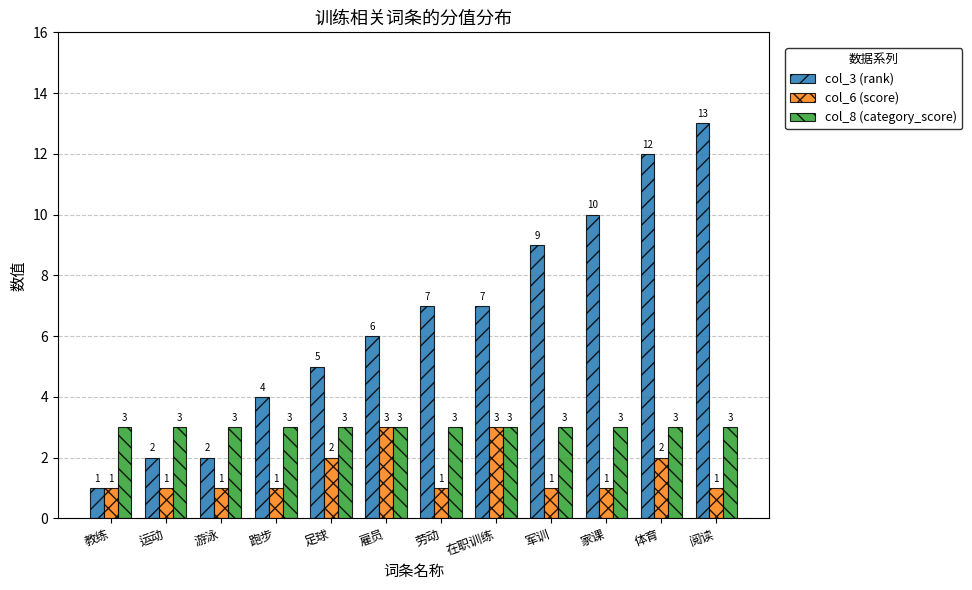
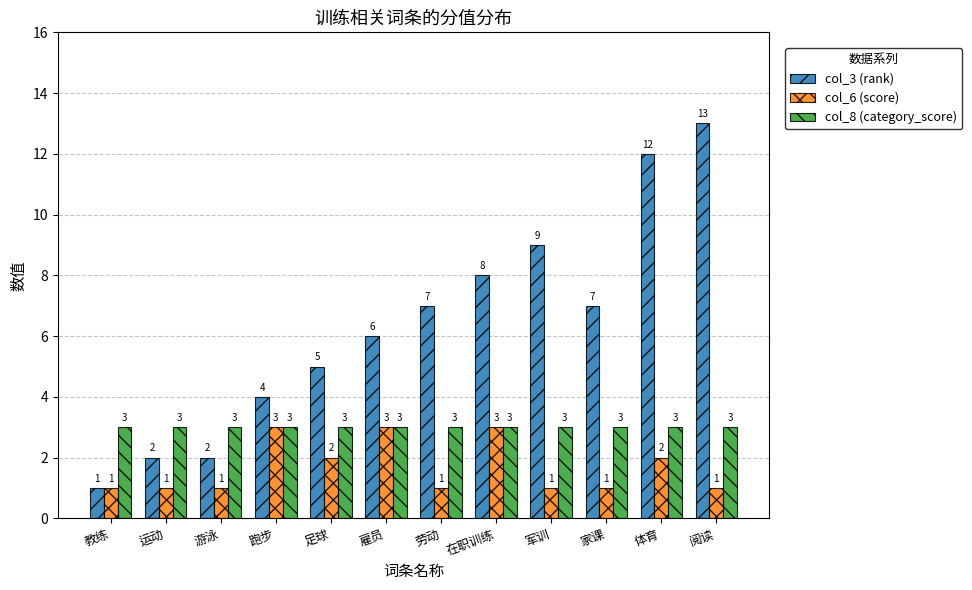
col_6 (score), 跑步: 1 -> 3
col_3 (rank), 在职训练: 7 -> 8
col_3 (rank), 家课: 10 -> 7
